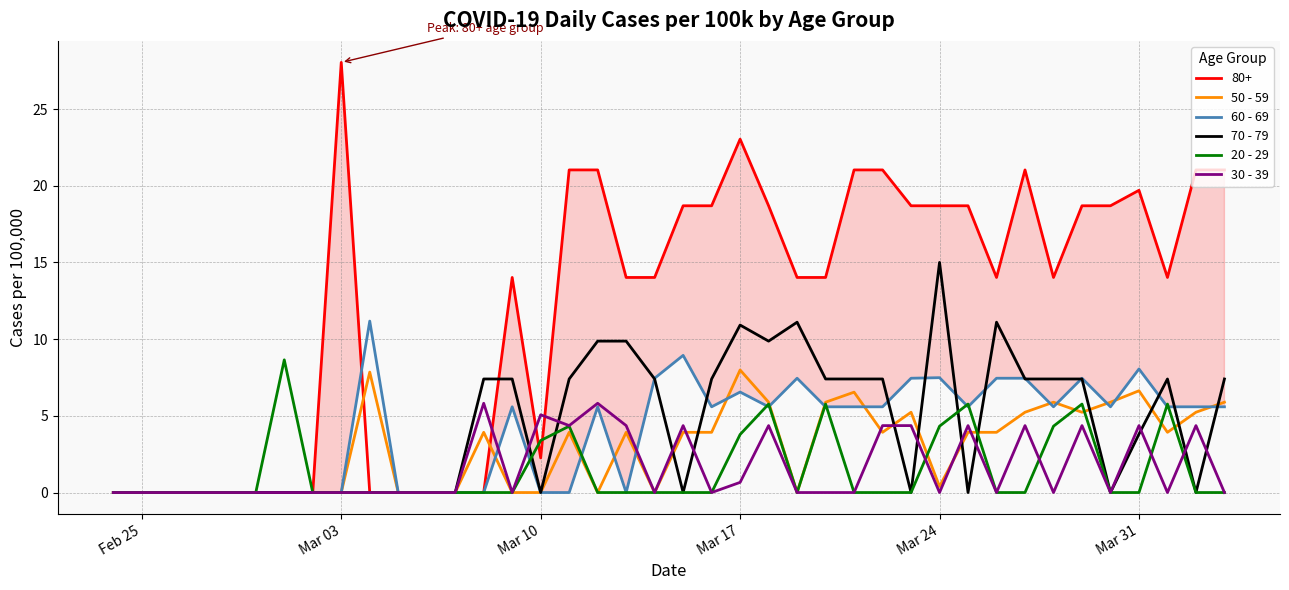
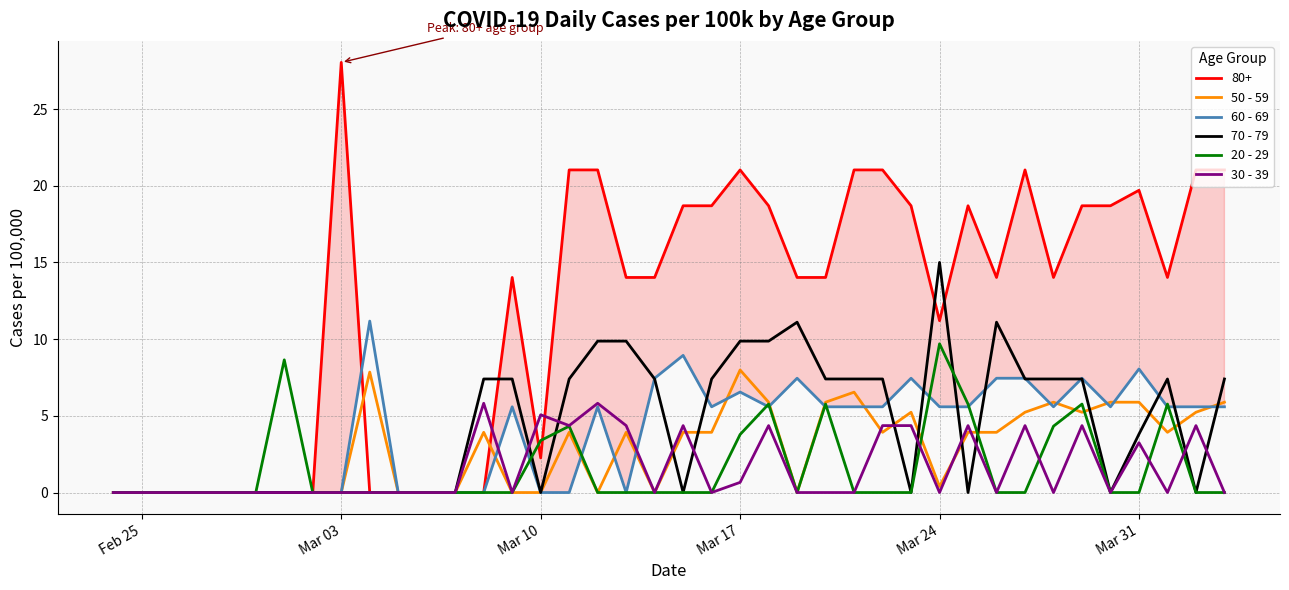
80+, Mar 17: 23.0 -> 21.0
70 - 79, Mar 17: 10.9 -> 9.9
80+, Mar 24: 18.7 -> 11.2
60 - 69, Mar 24: 7.5 -> 5.6
20 - 29, Mar 24: 4.3 -> 9.7
50 - 59, Mar 31: 6.6 -> 5.9
30 - 39, Mar 31: 4.4 -> 3.2
